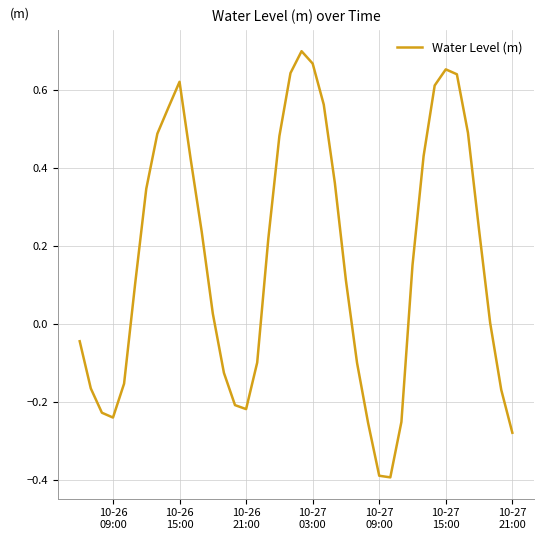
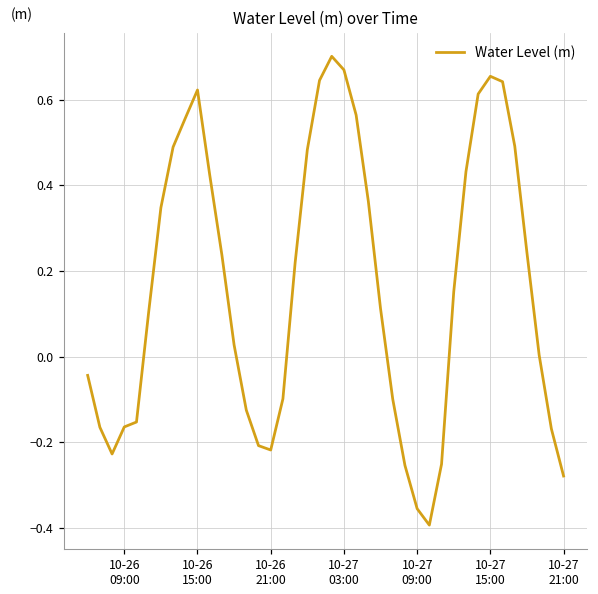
10-26 09:00: -0.24 -> -0.16
10-27 09:00: -0.39 -> -0.35
